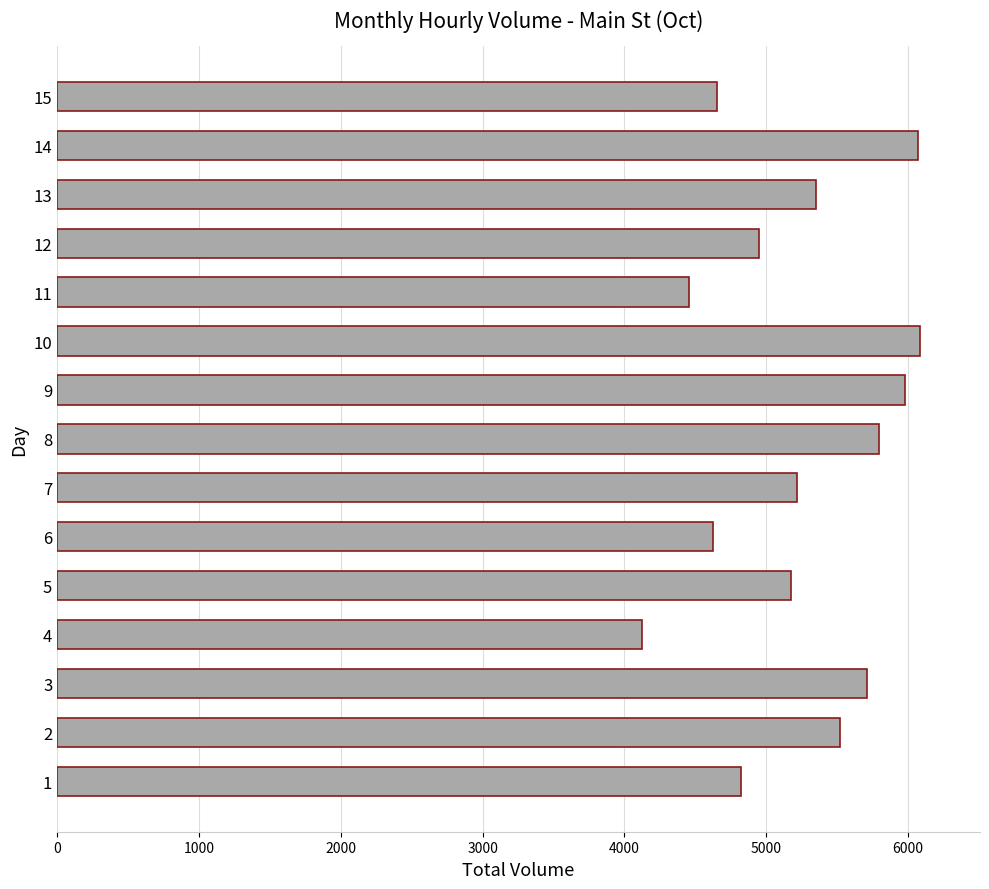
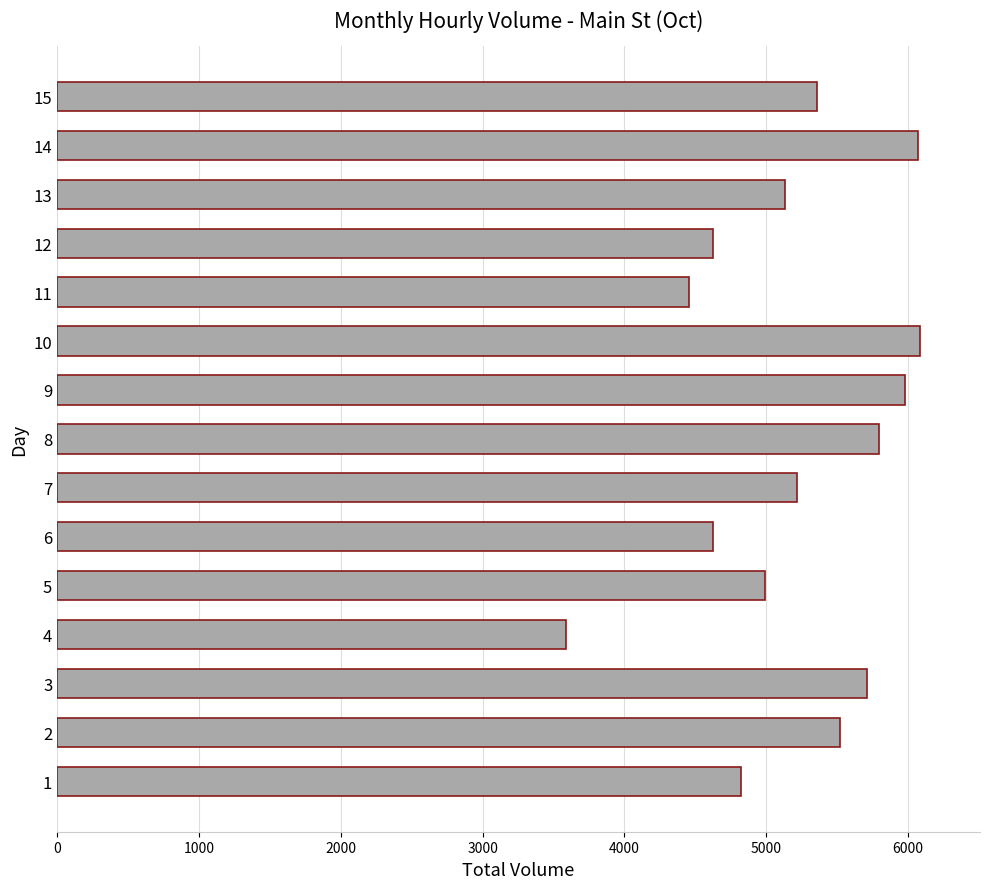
15: 4650 -> 5360
13: 5350 -> 5130
12: 4950 -> 4630
5: 5170 -> 5000
4: 4120 -> 3590
